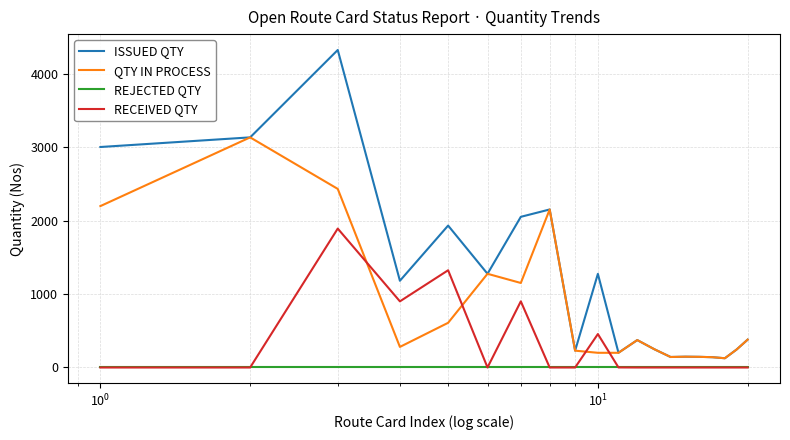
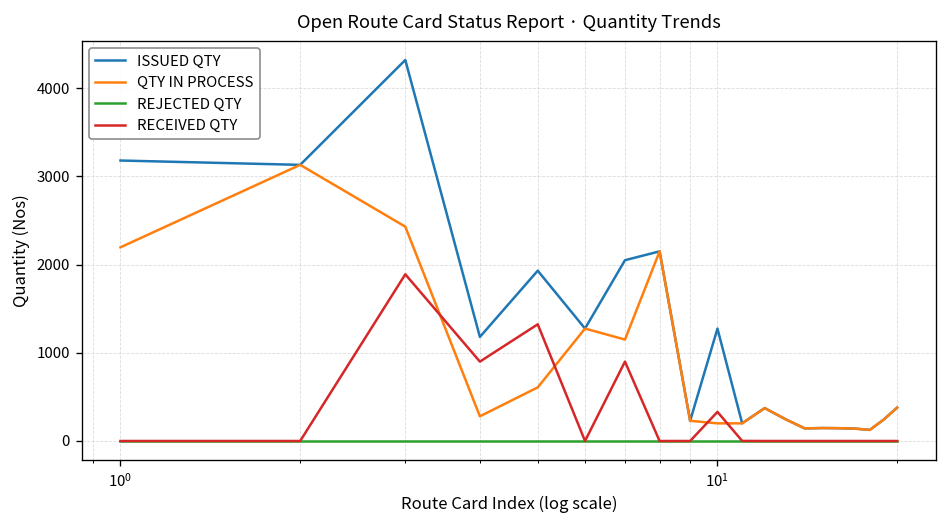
ISSUED QTY, 10^0: 3000 -> 3200
RECEIVED QTY, 10^1: 500 -> 300
